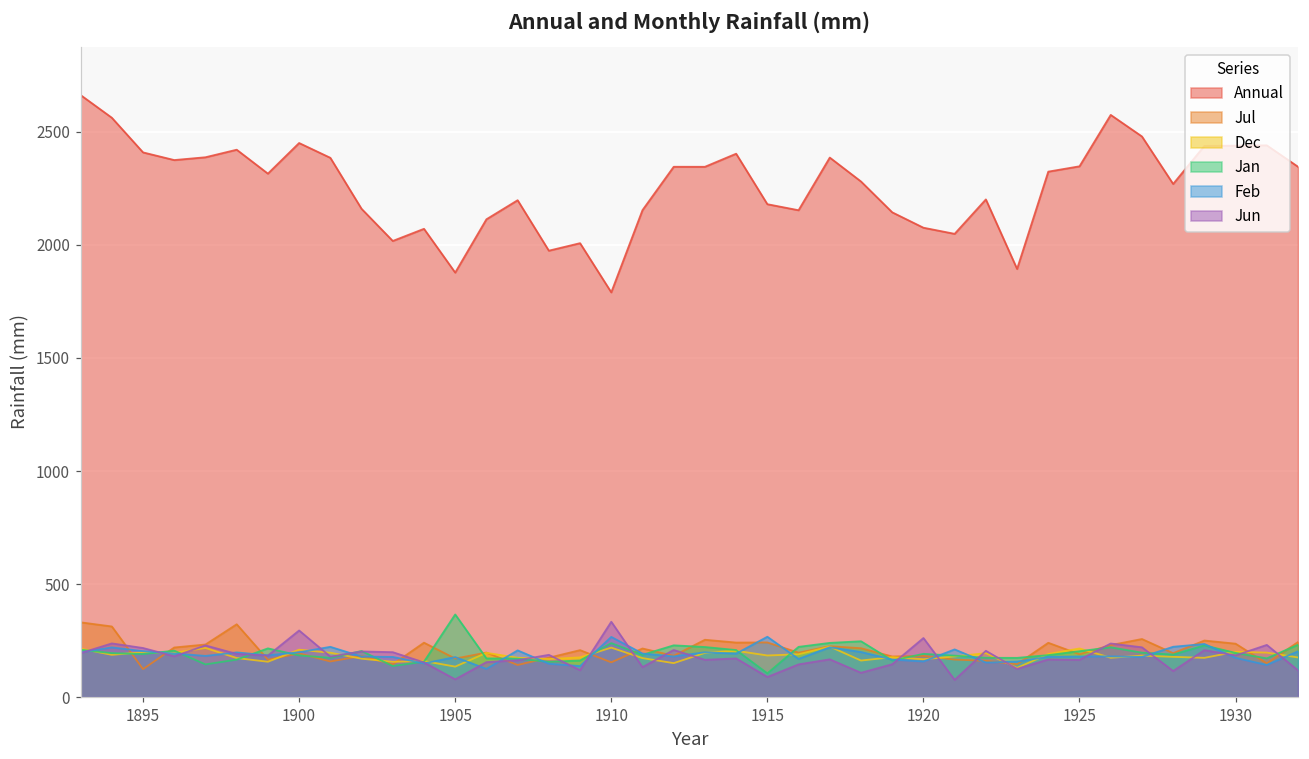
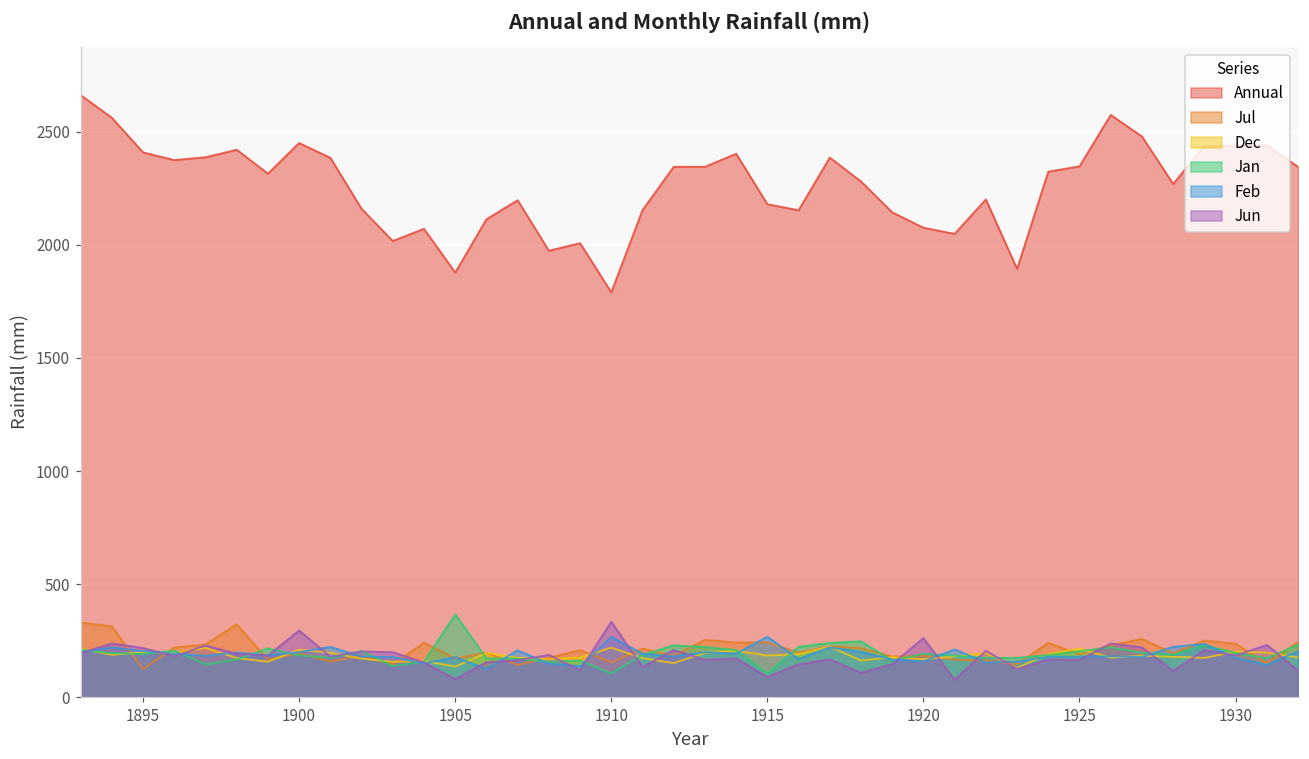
Jan, 1910: 240 -> 100
